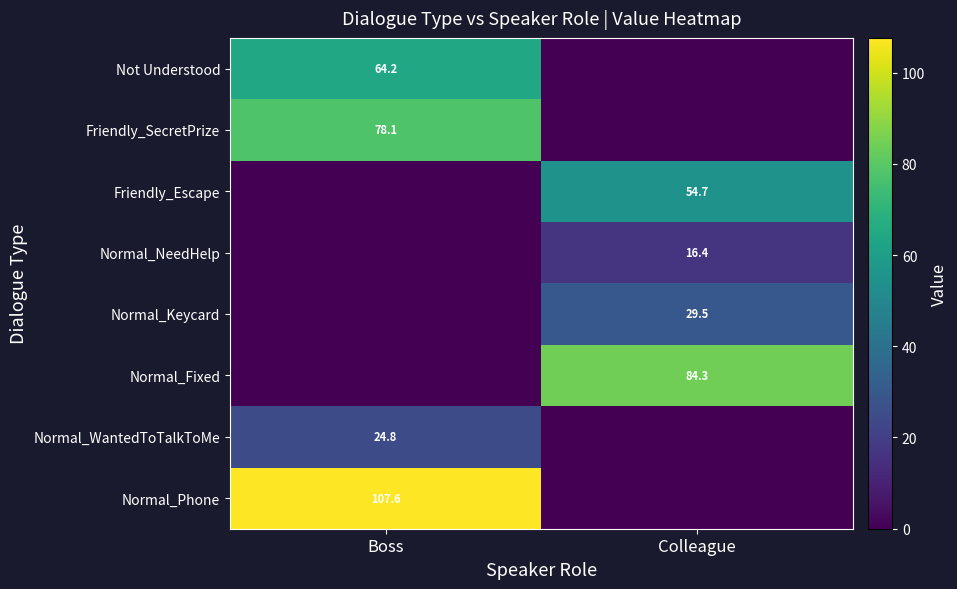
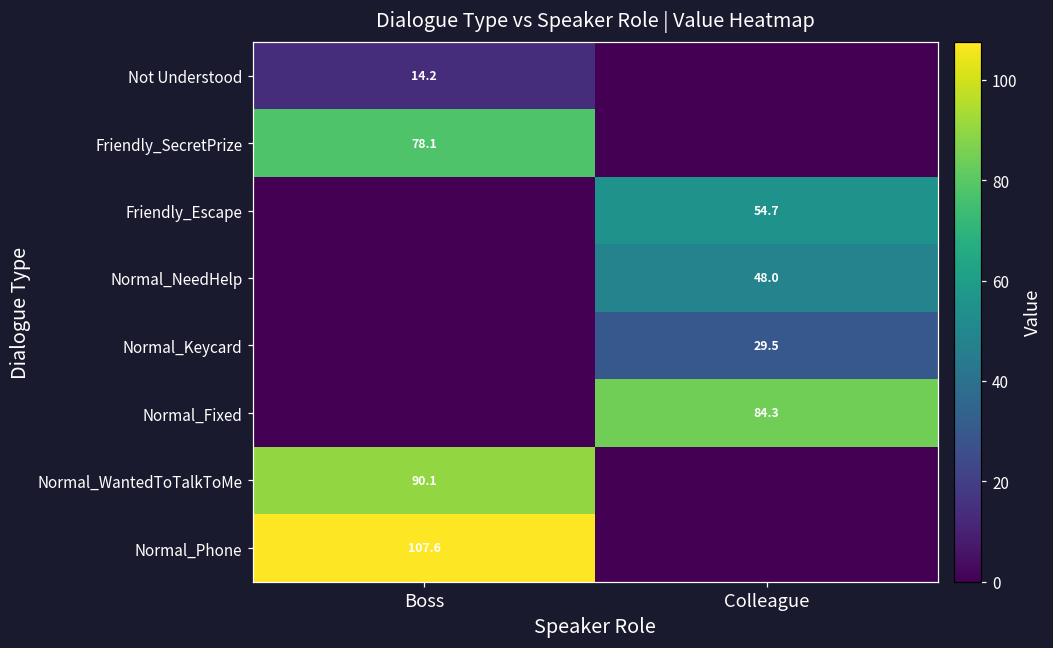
Not Understood, Boss: 64.2 -> 14.2
Normal_NeedHelp, Colleague: 16.4 -> 48.0
Normal_WantedToTalkToMe, Boss: 24.8 -> 90.1
